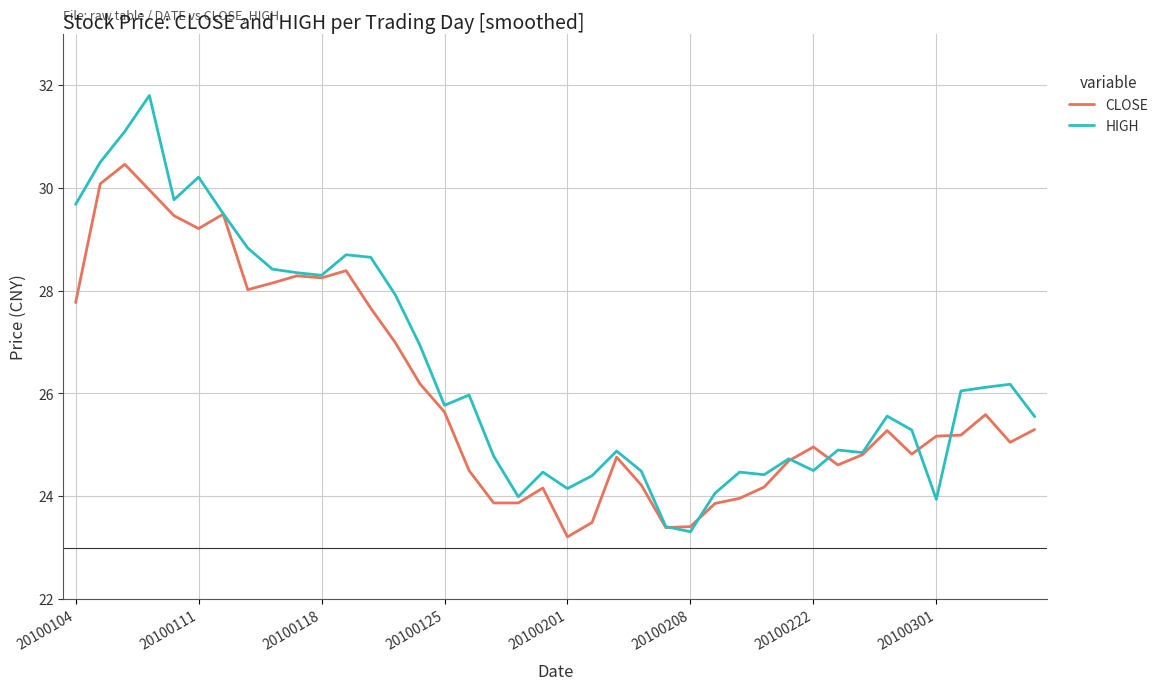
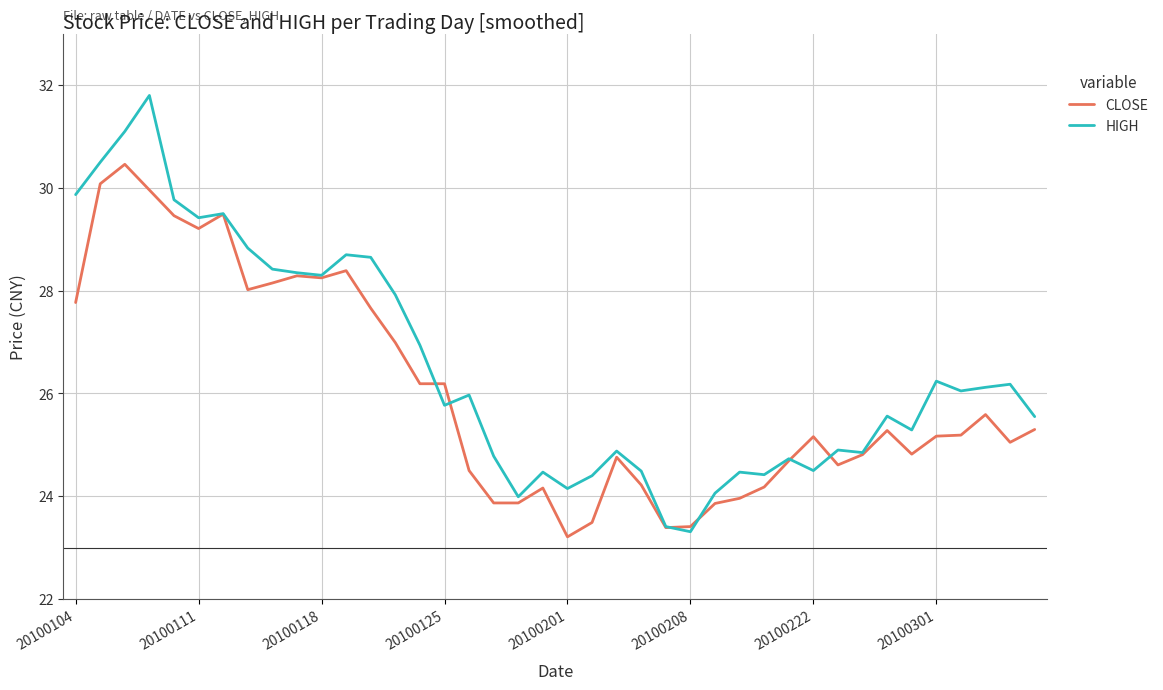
HIGH, 20100104: 29.7 -> 29.9
HIGH, 20100111: 30.2 -> 29.4
CLOSE, 20100125: 25.6 -> 26.2
CLOSE, 20100222: 25.0 -> 25.2
HIGH, 20100301: 23.9 -> 26.2
